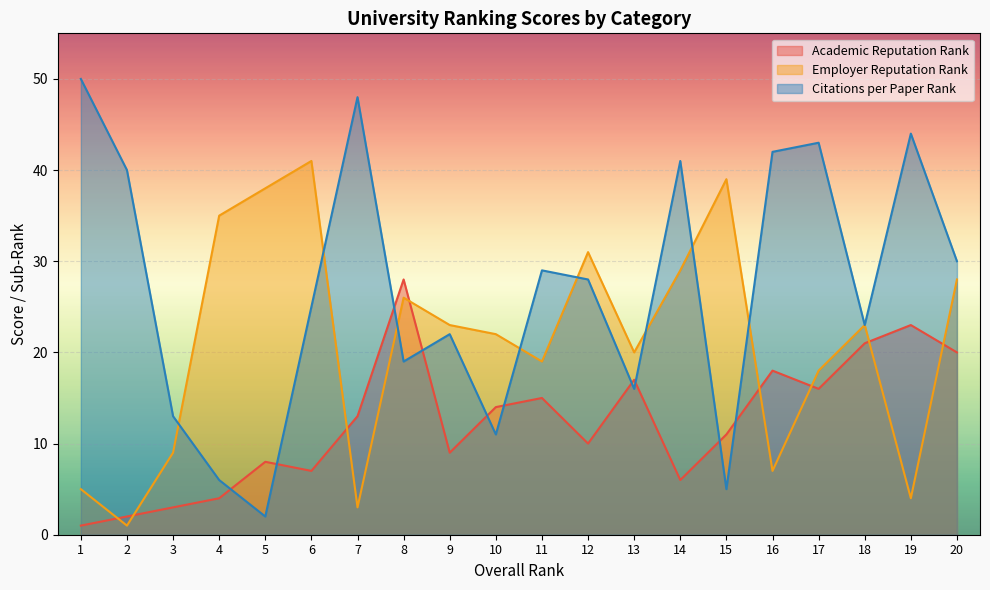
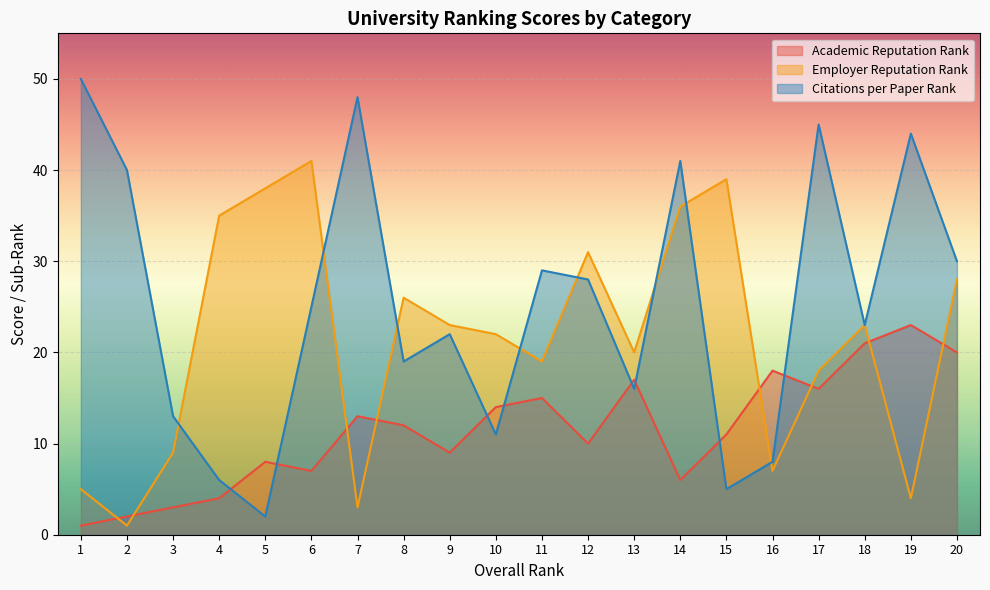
Academic Reputation Rank, 8: 28 -> 12
Employer Reputation Rank, 14: 29 -> 36
Citations per Paper Rank, 16: 42 -> 8
Citations per Paper Rank, 17: 43 -> 45
